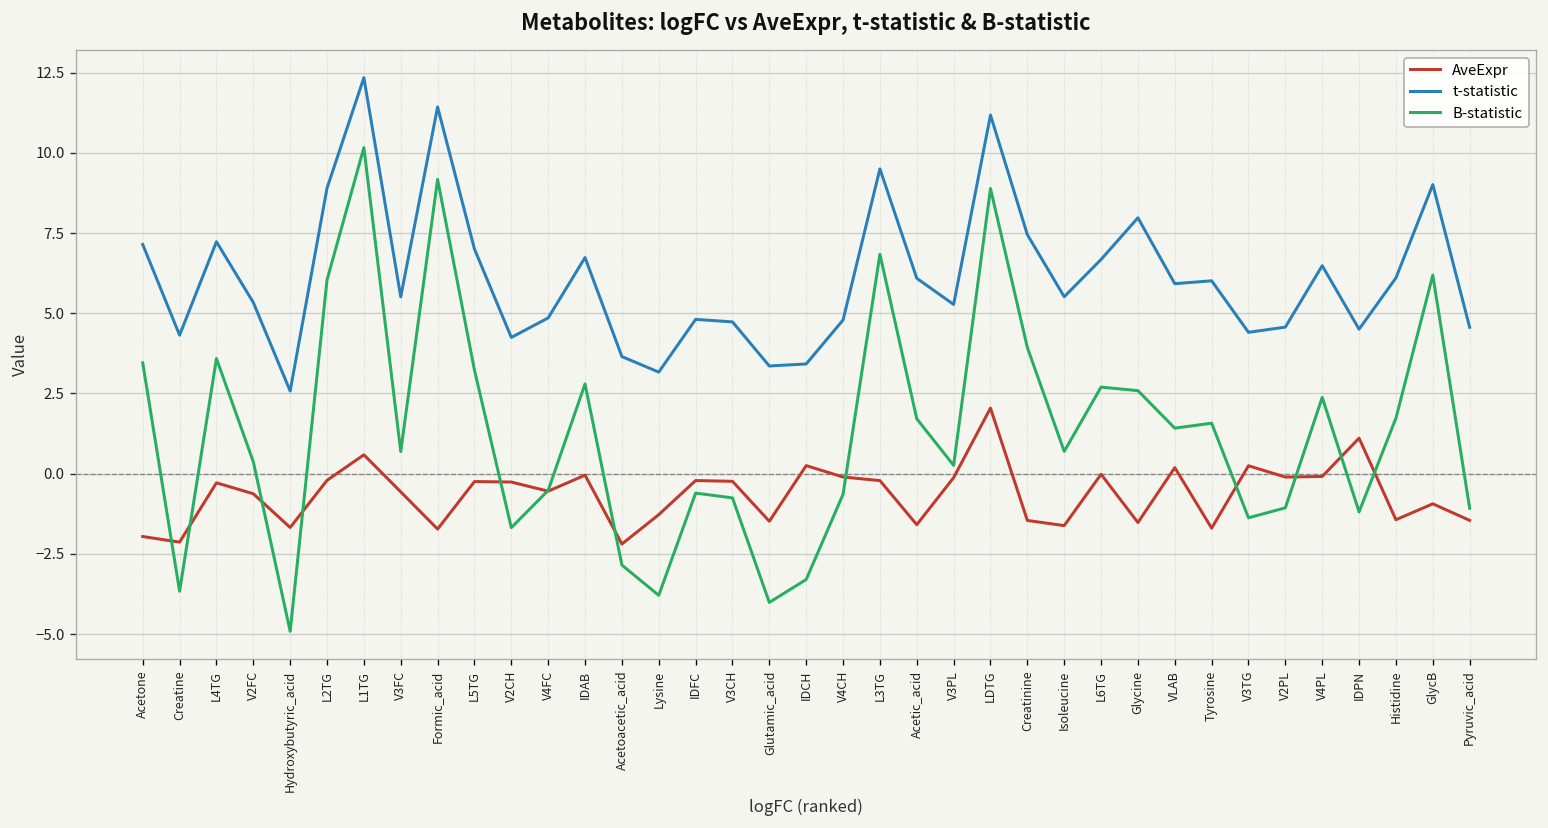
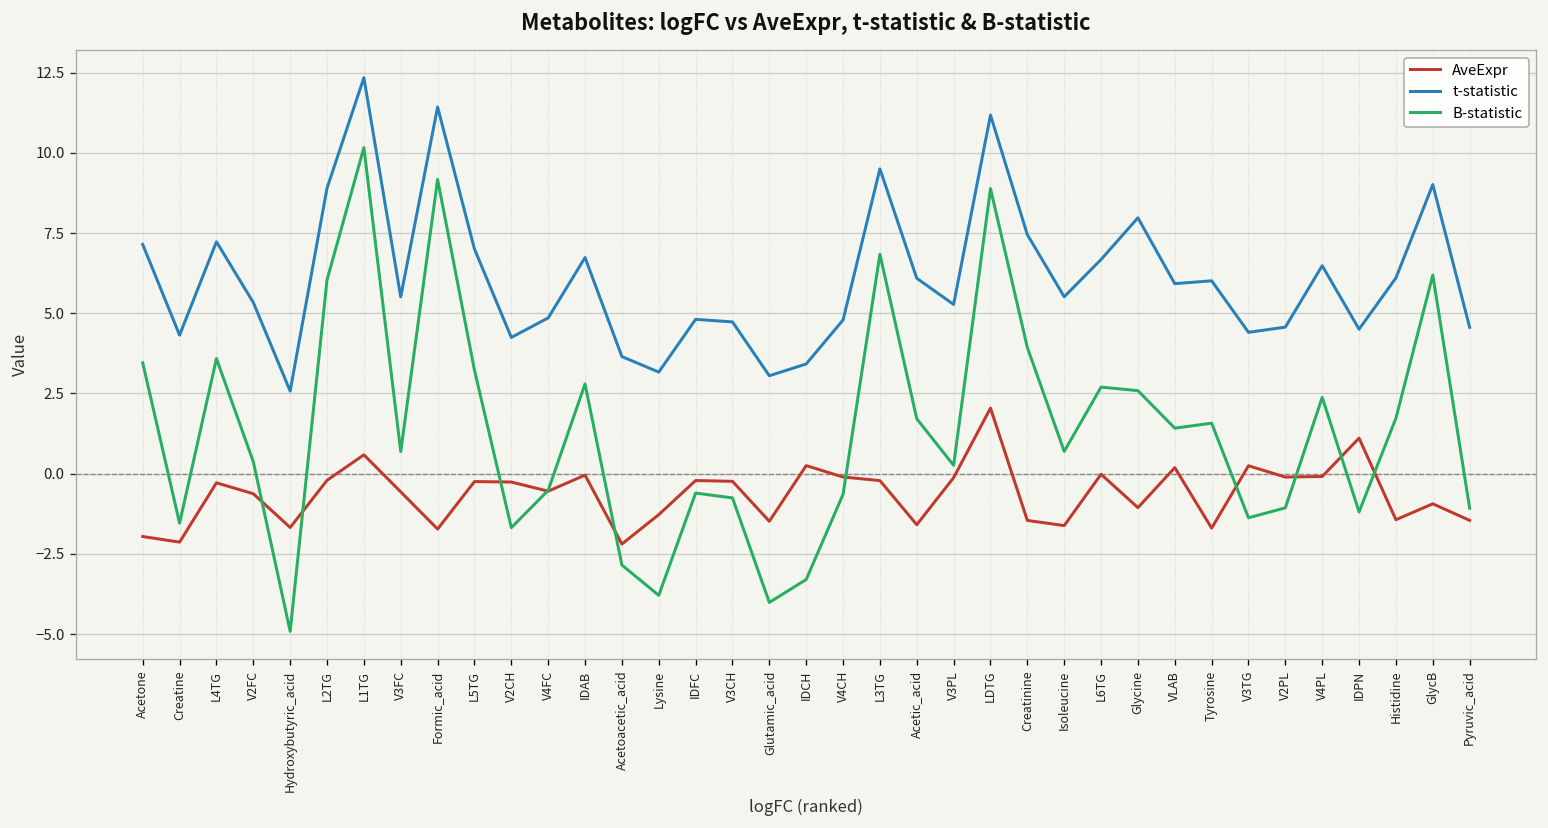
B-statistic, Creatine: -3.7 -> -1.5
t-statistic, Glutamic_acid: 3.4 -> 3.1
AveExpr, Glycine: -1.5 -> -1.1
